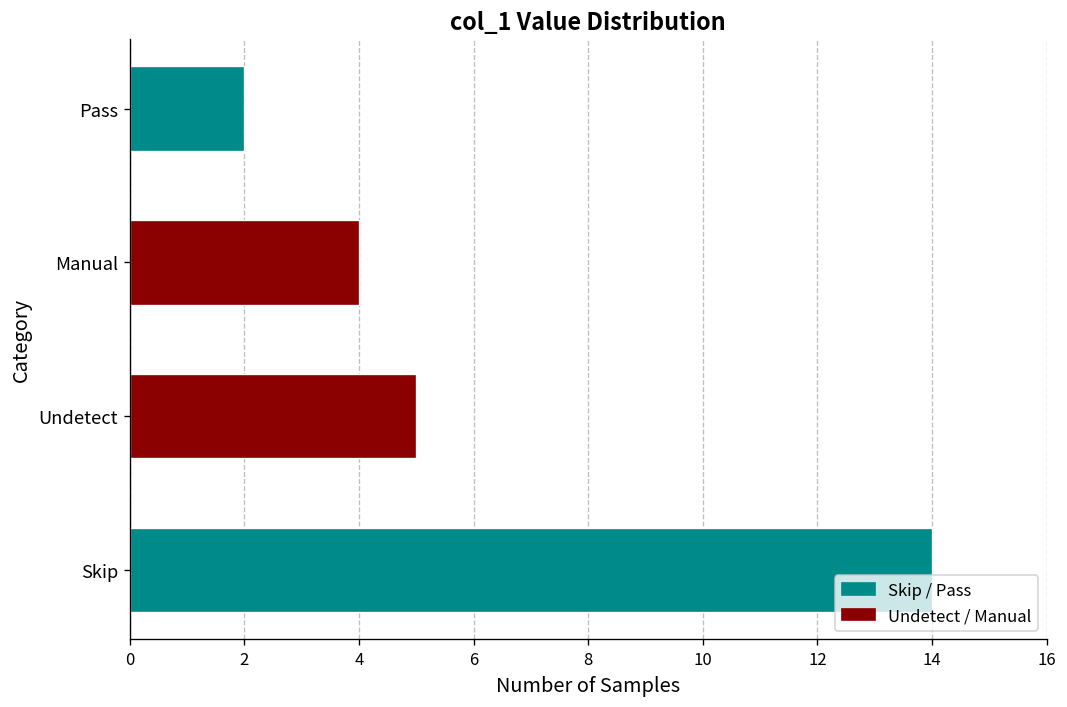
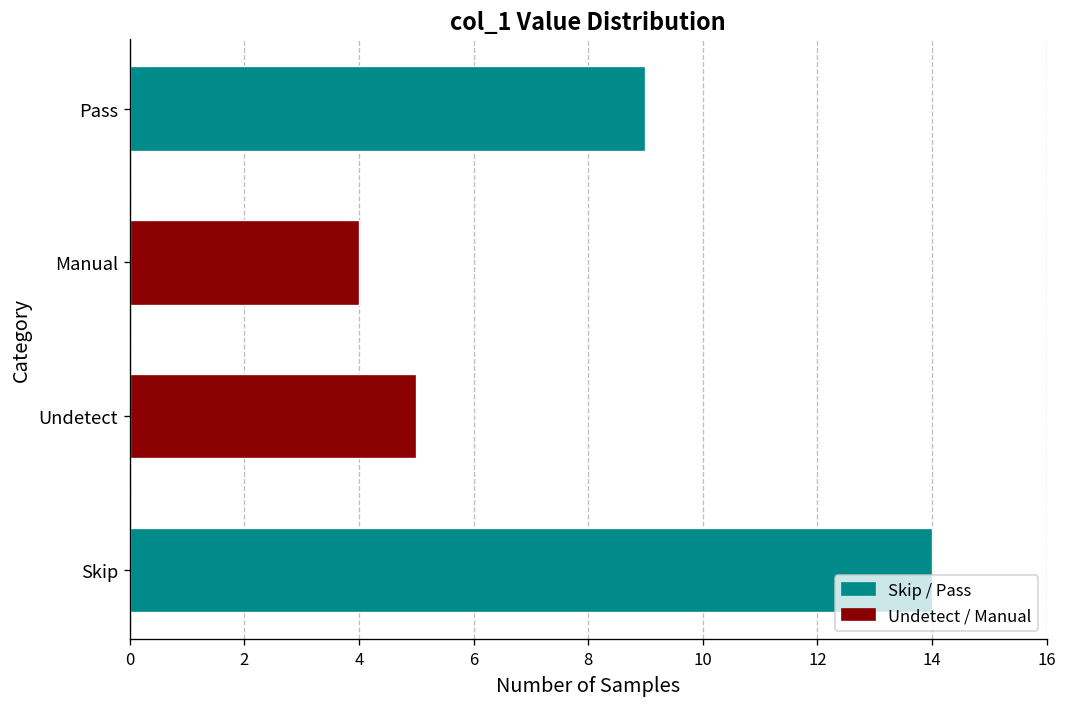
Pass: 2 -> 9
